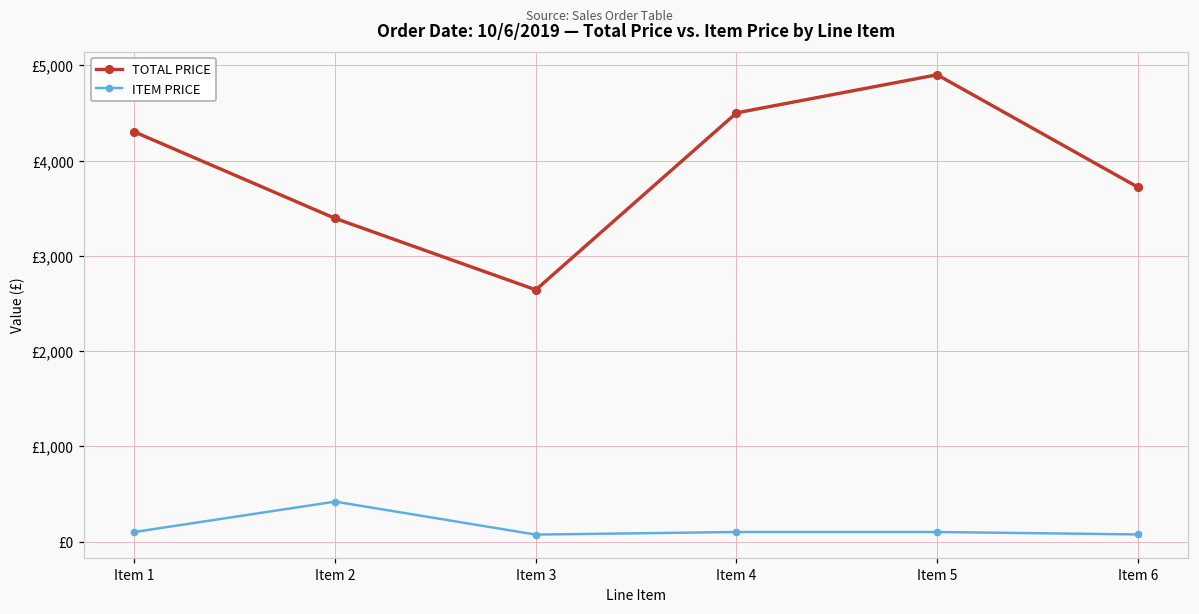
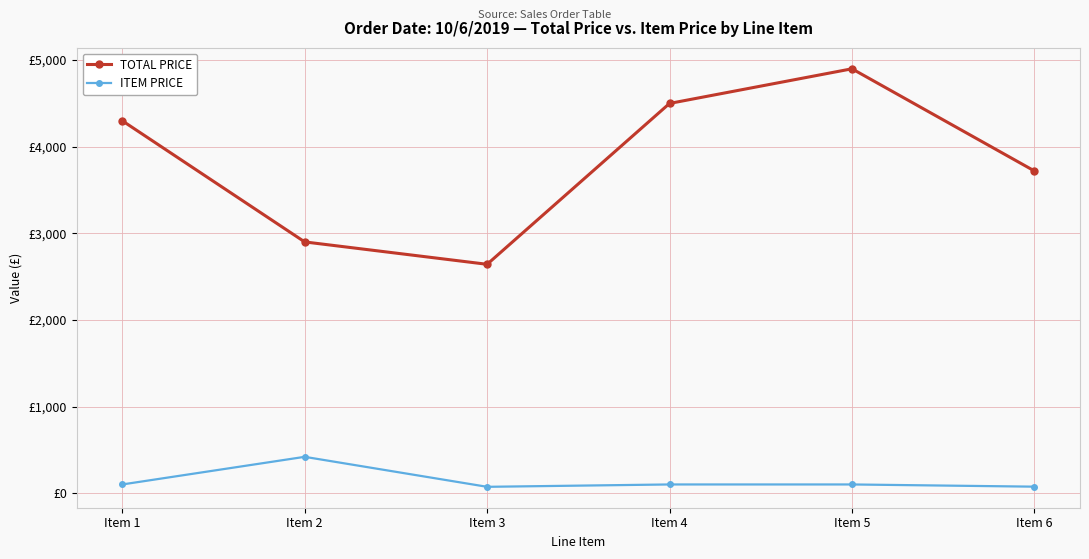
TOTAL PRICE, Item 2: £3,400 -> £2,900
